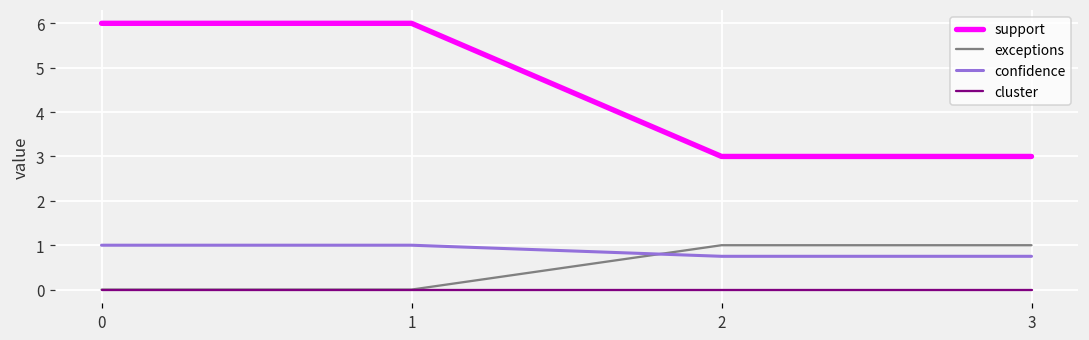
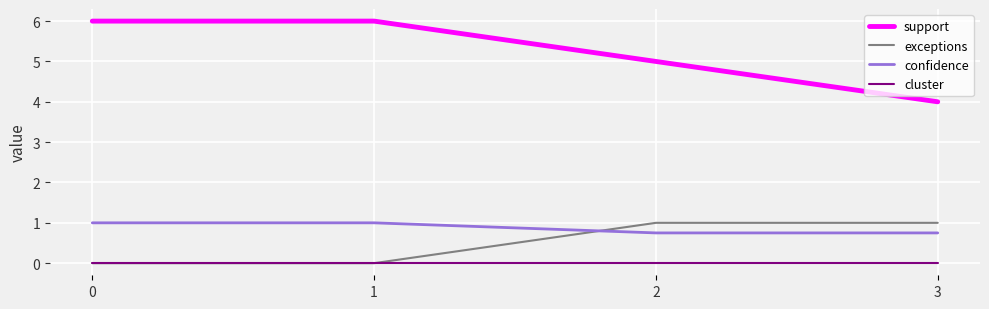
support, 2: 3 -> 5
support, 3: 3 -> 4
